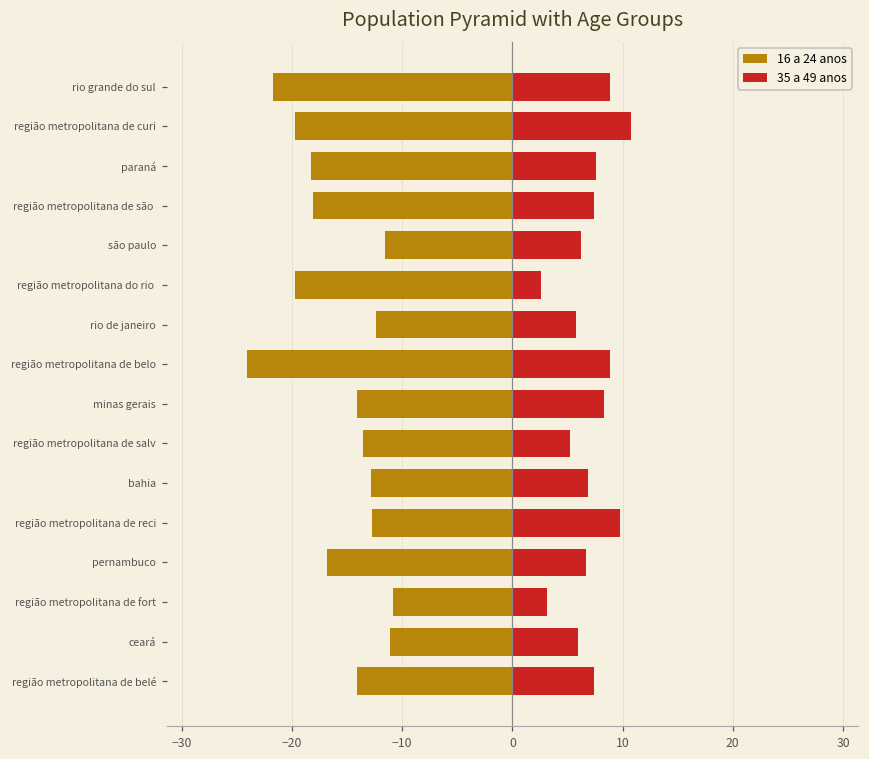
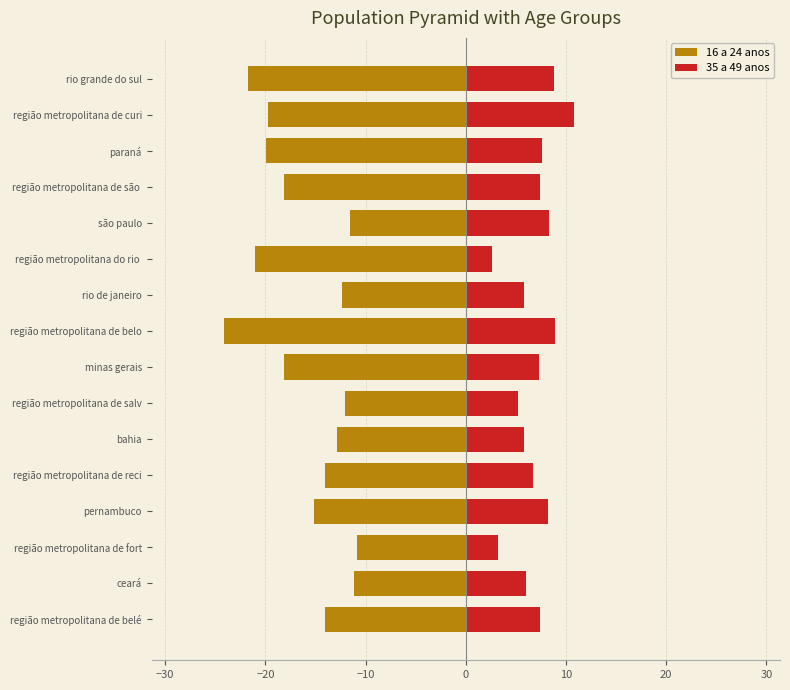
16 a 24 anos, paraná: -18.2 -> -19.9
35 a 49 anos, são paulo: 6.2 -> 8.3
16 a 24 anos, região metropolitana do rio: -19.7 -> -21.0
16 a 24 anos, minas gerais: -14.1 -> -18.2
35 a 49 anos, minas gerais: 8.3 -> 7.3
16 a 24 anos, região metropolitana de salv: -13.6 -> -12.0
35 a 49 anos, bahia: 6.8 -> 5.9
16 a 24 anos, região metropolitana de reci: -12.8 -> -14.0
35 a 49 anos, região metropolitana de reci: 9.8 -> 6.7
16 a 24 anos, pernambuco: -16.8 -> -15.2
35 a 49 anos, pernambuco: 6.7 -> 8.2
